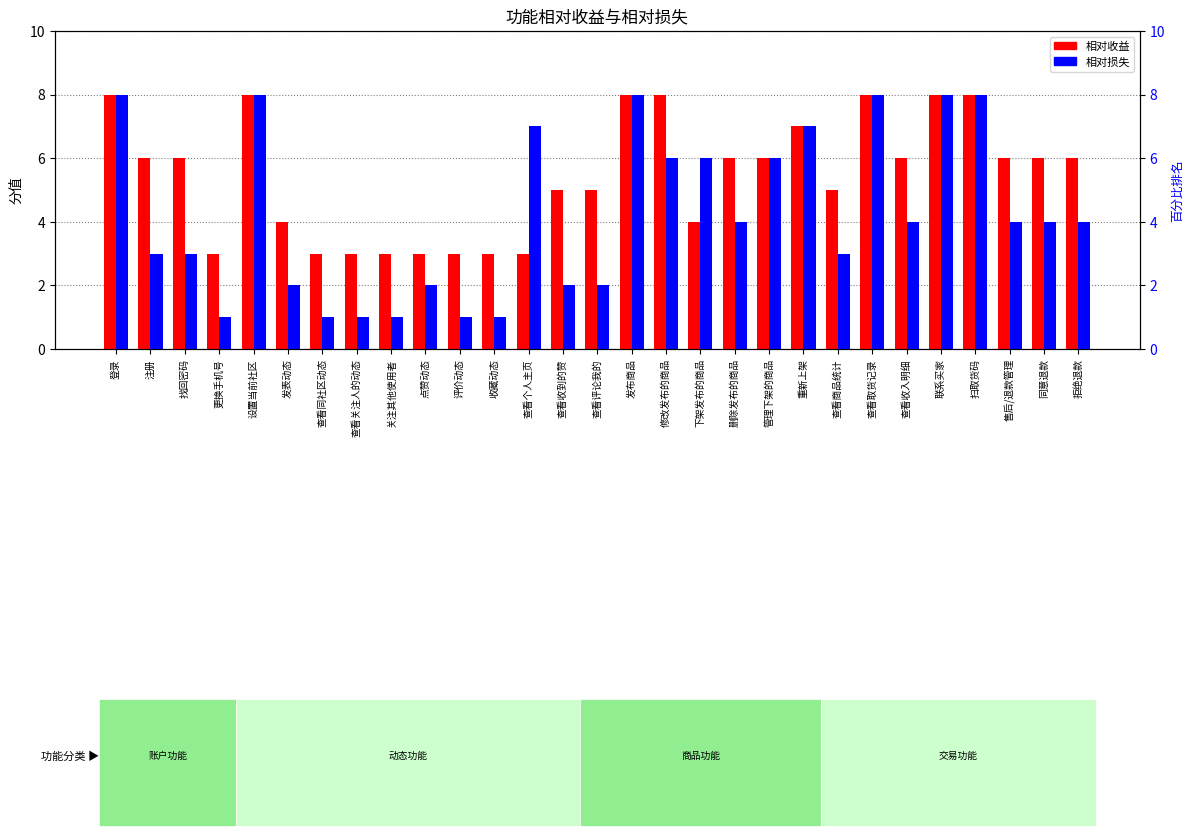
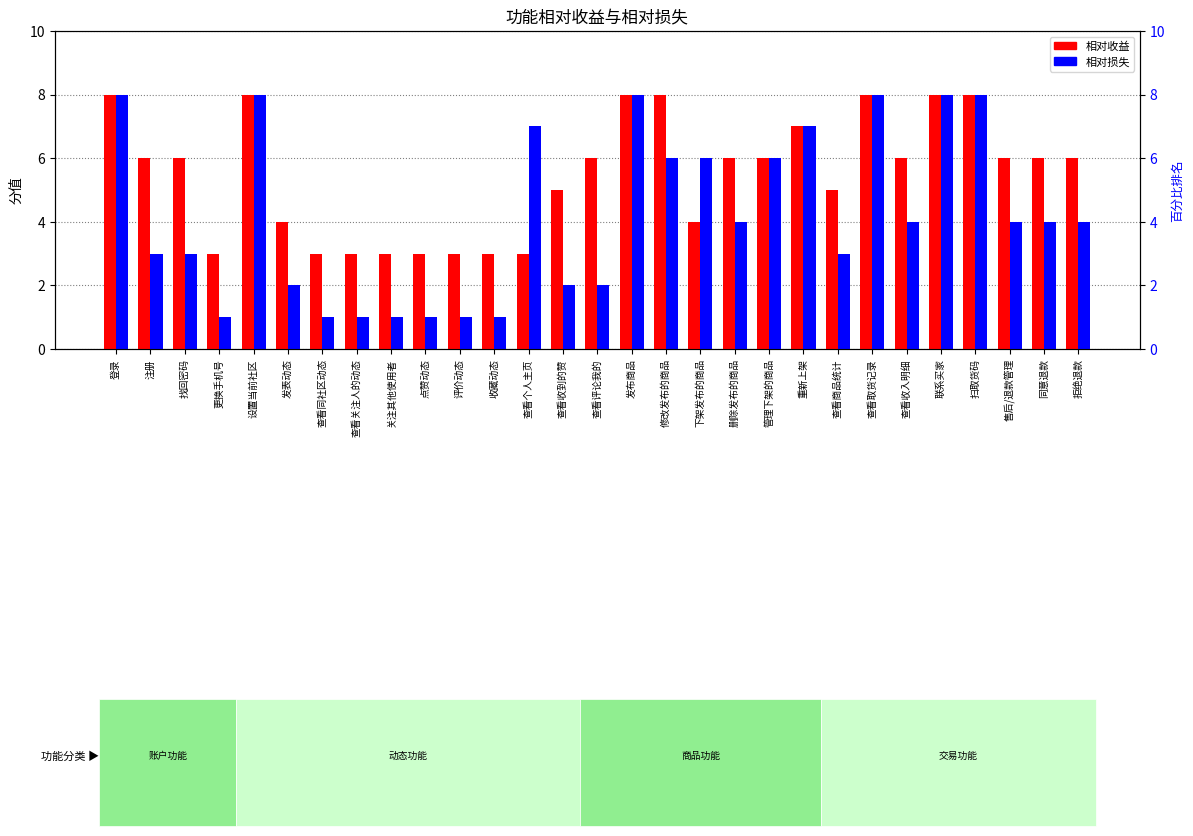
相对损失, 点赞动态: 2 -> 1
相对收益, 查看评论我的: 5 -> 6
